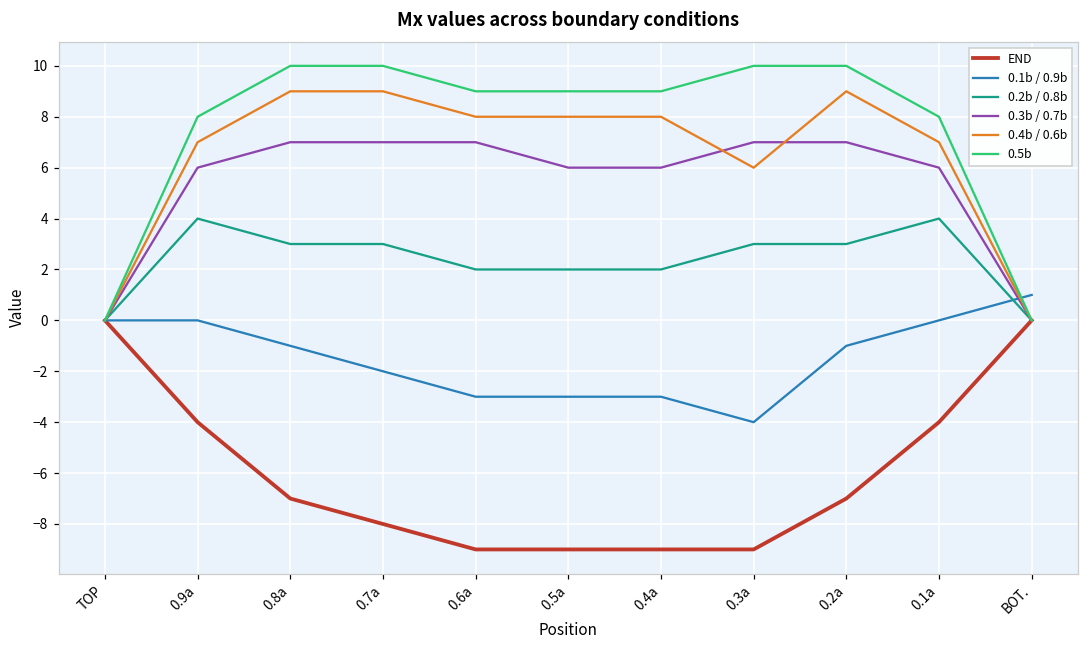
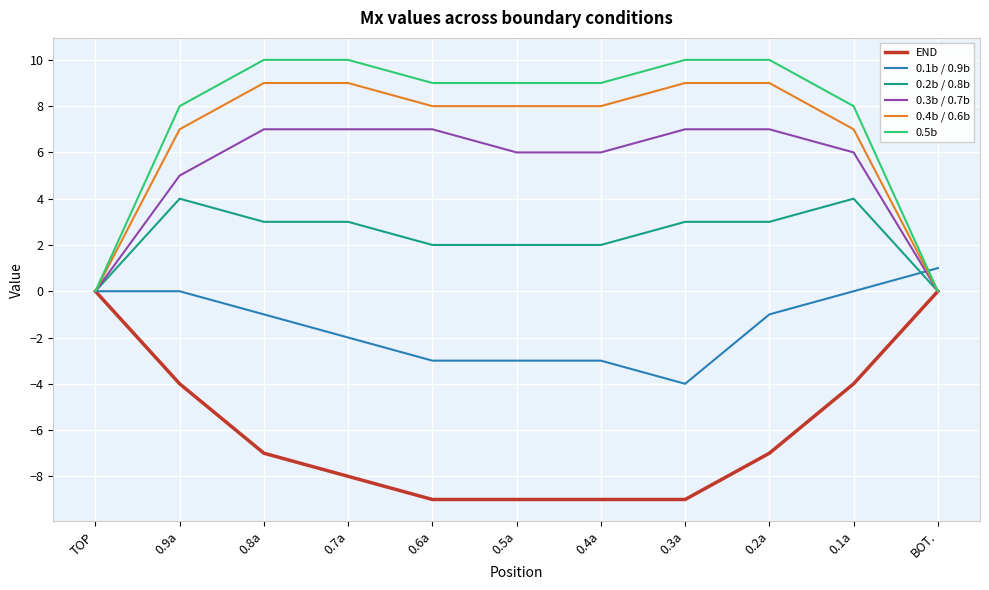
0.3b / 0.7b, 0.9a: 6 -> 5
0.4b / 0.6b, 0.3a: 6 -> 9
